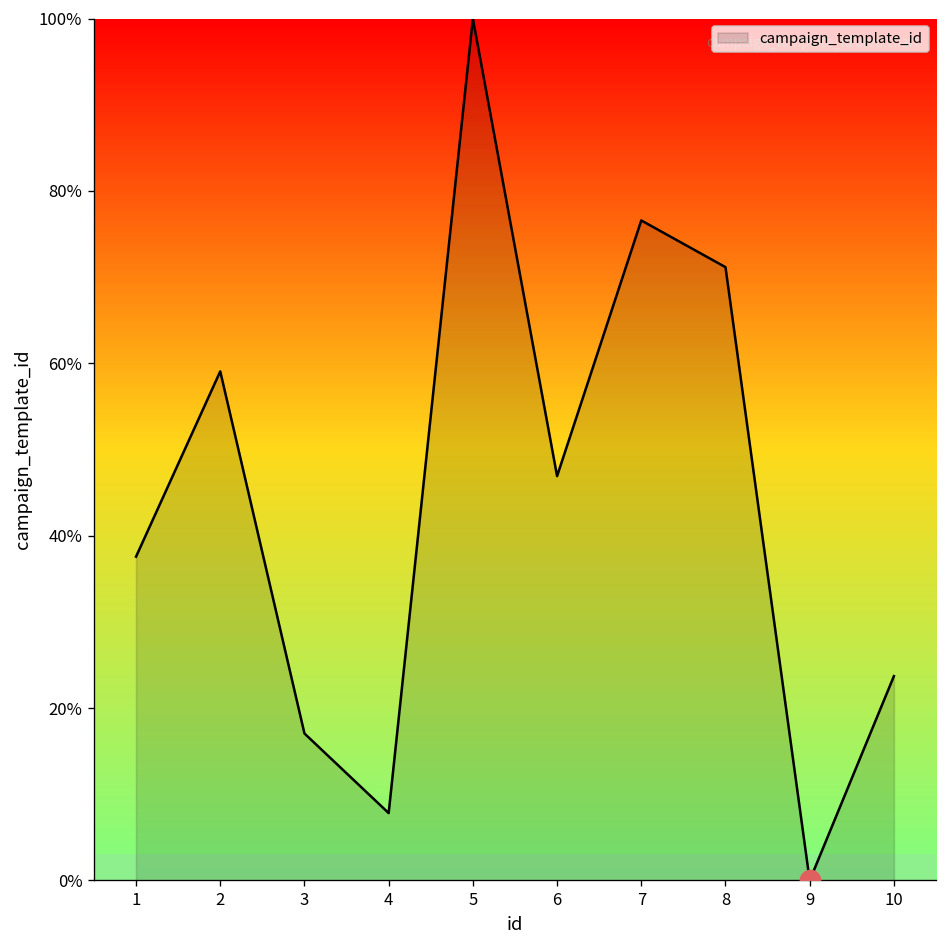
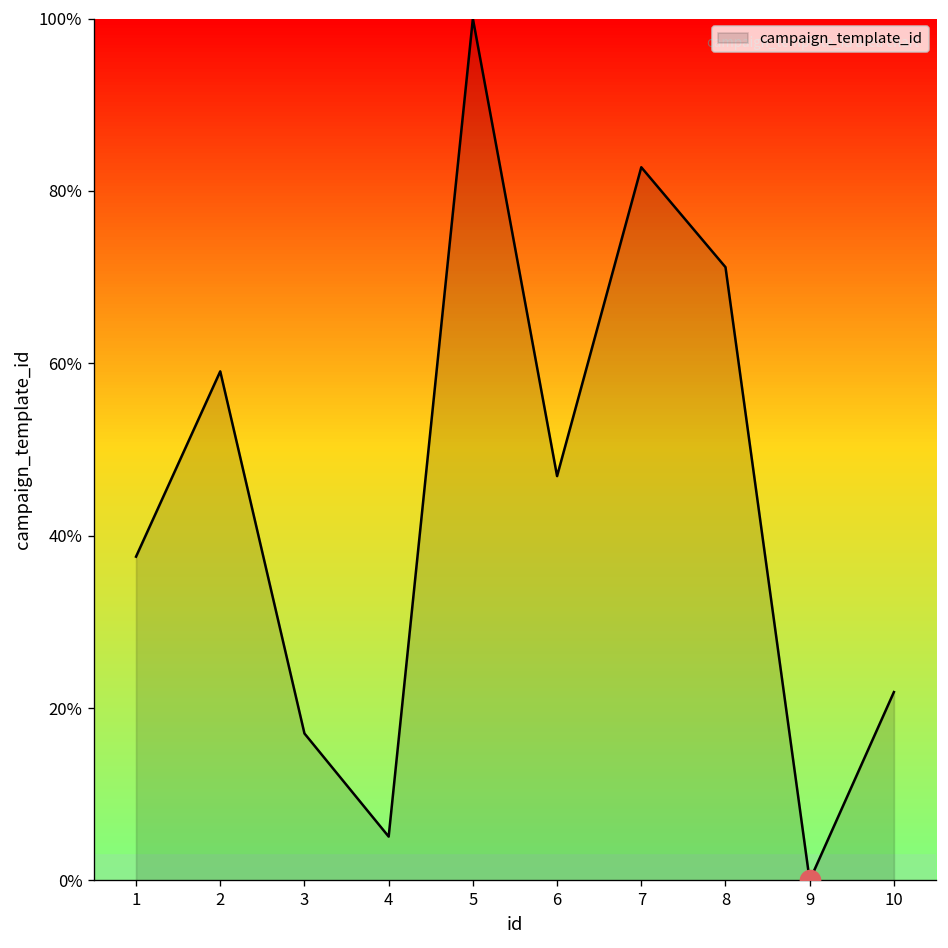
campaign_template_id, 4: 8% -> 5%
campaign_template_id, 7: 77% -> 83%
campaign_template_id, 10: 24% -> 22%
